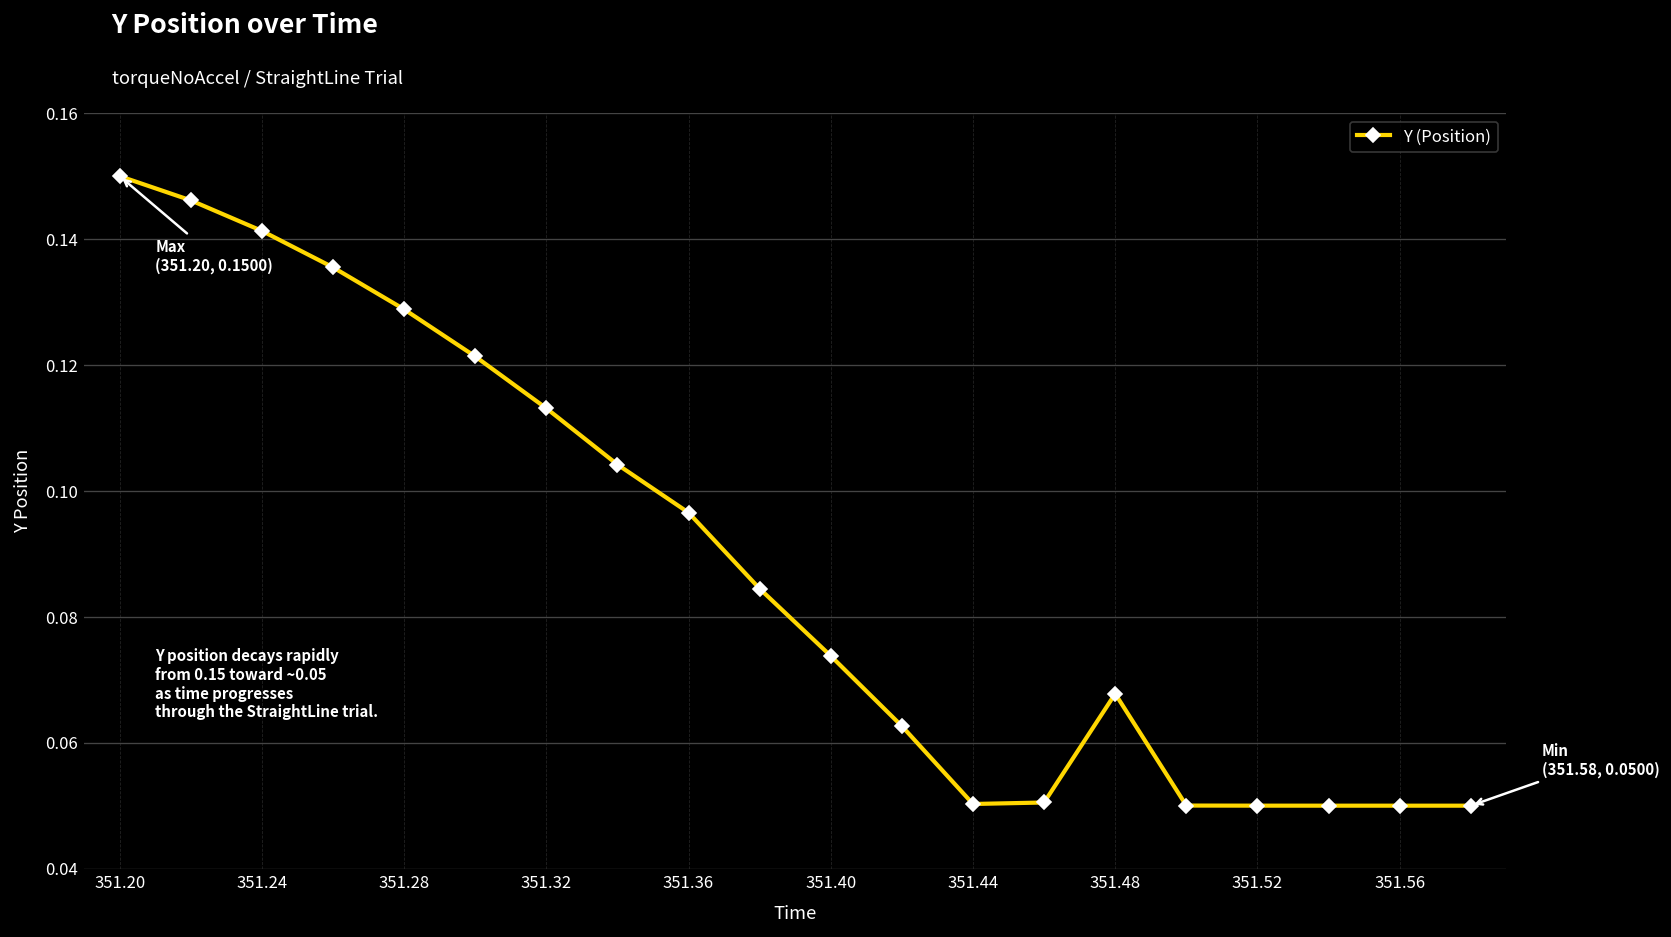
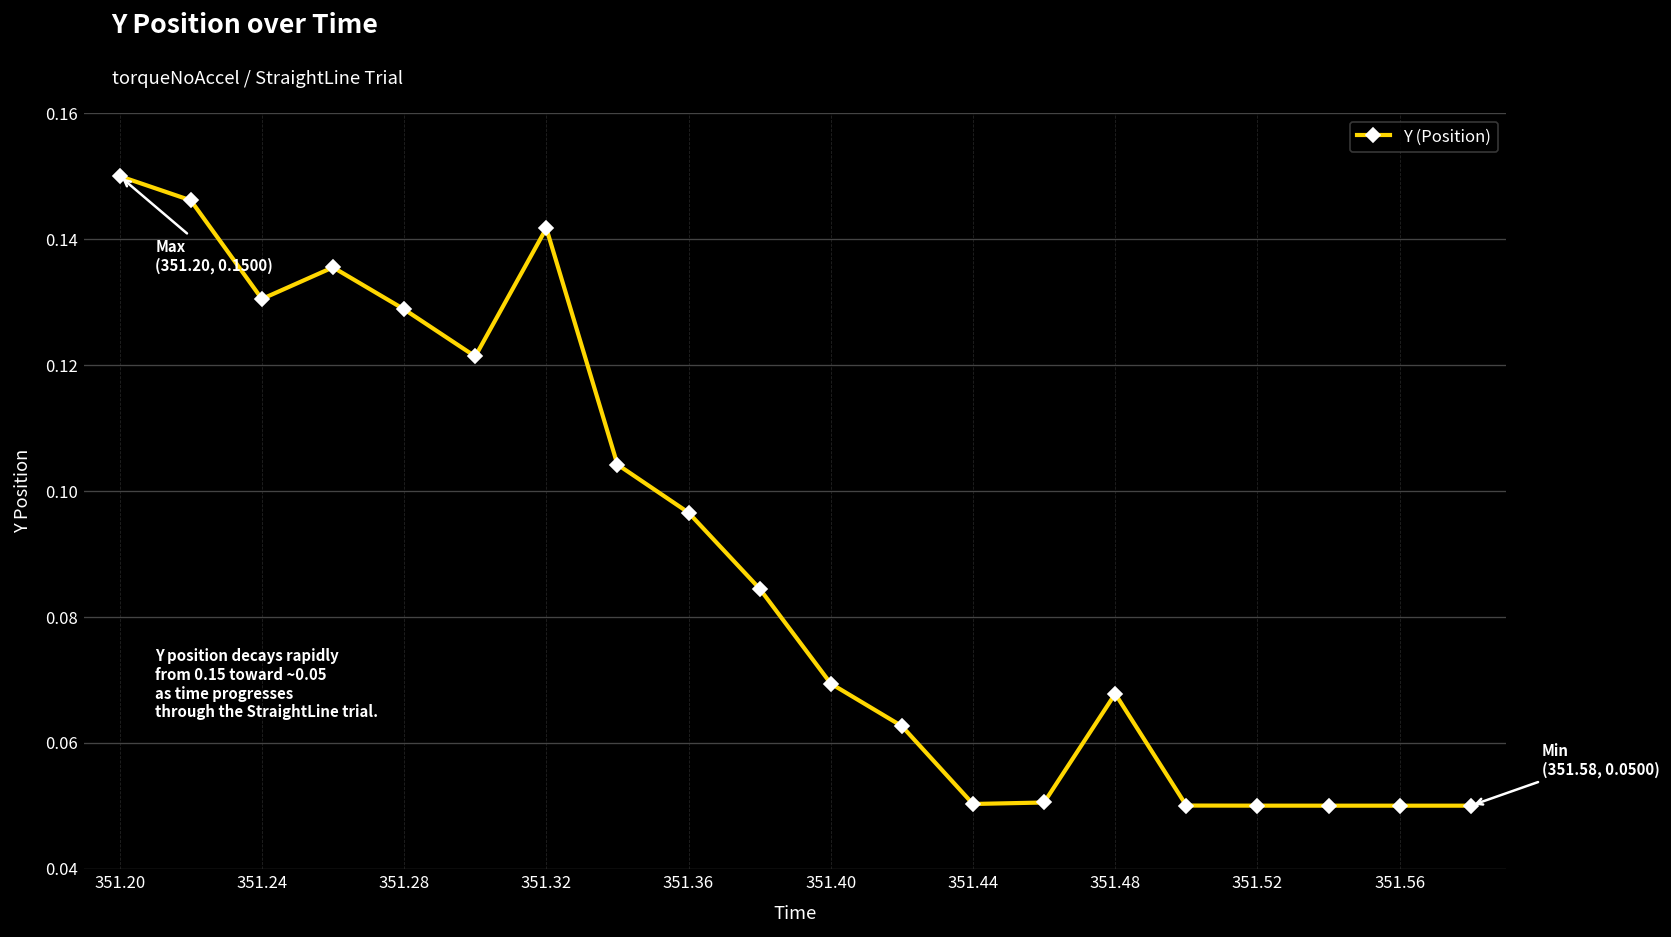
351.24: 0.141 -> 0.130
351.32: 0.113 -> 0.142
351.40: 0.074 -> 0.069
